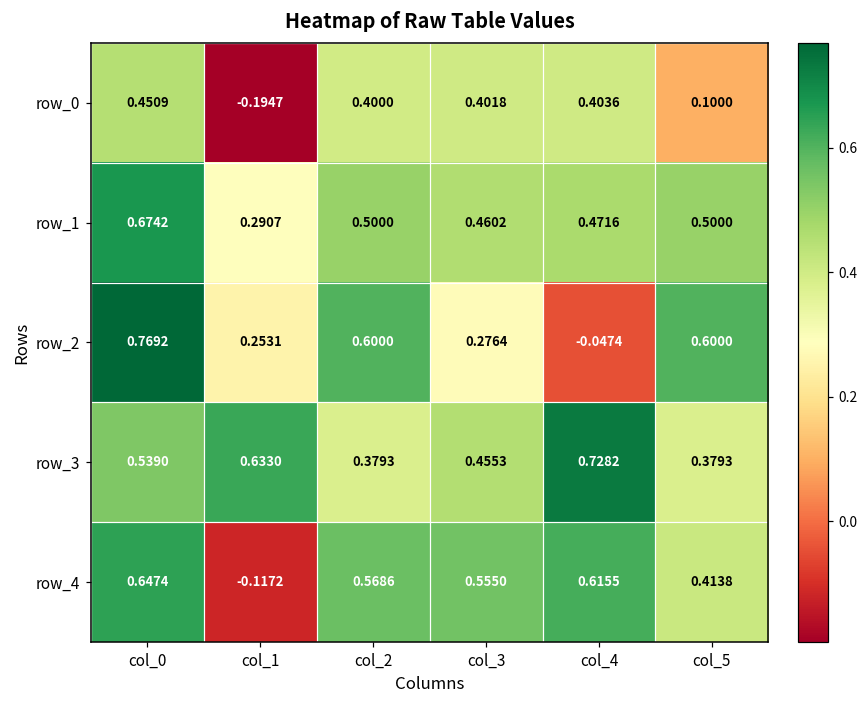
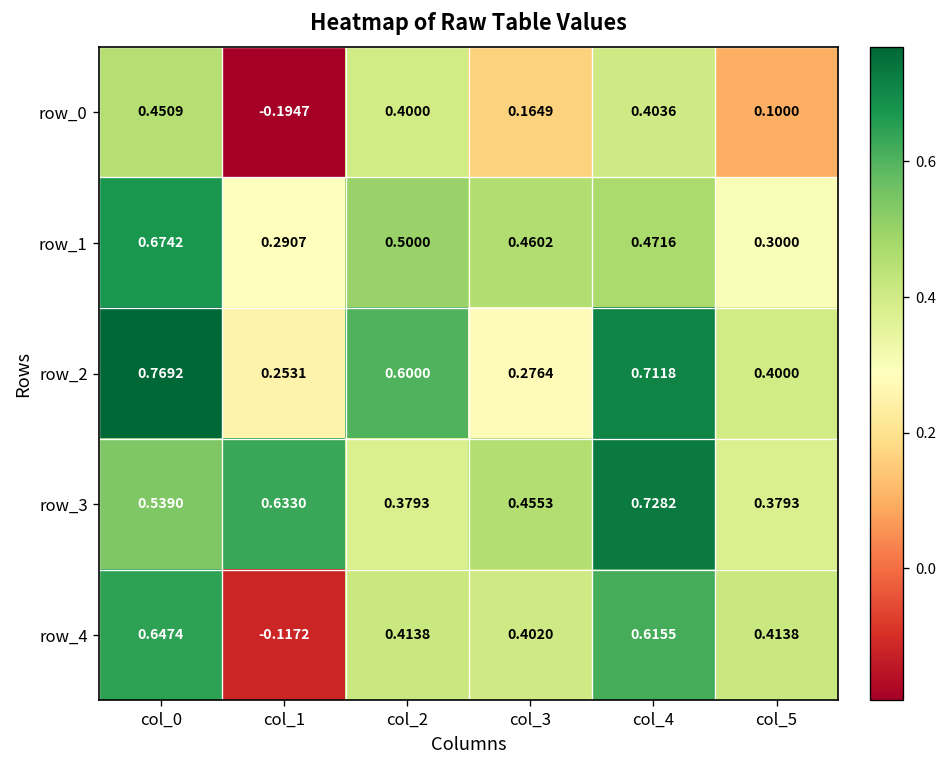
row_0, col_3: 0.4018 -> 0.1649
row_1, col_5: 0.5000 -> 0.3000
row_2, col_4: -0.0474 -> 0.7118
row_2, col_5: 0.6000 -> 0.4000
row_4, col_2: 0.5686 -> 0.4138
row_4, col_3: 0.5550 -> 0.4020
